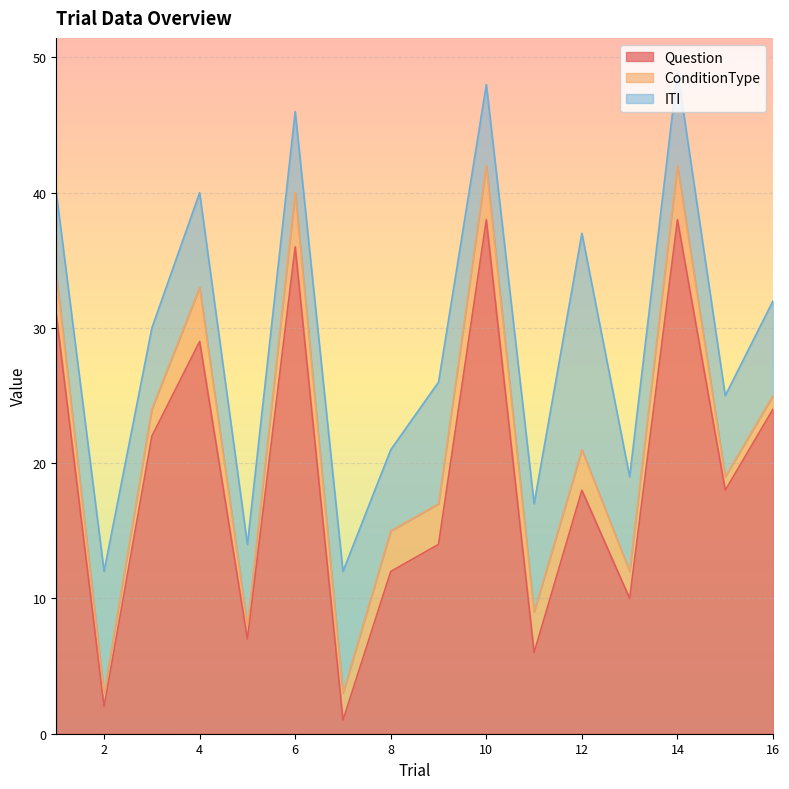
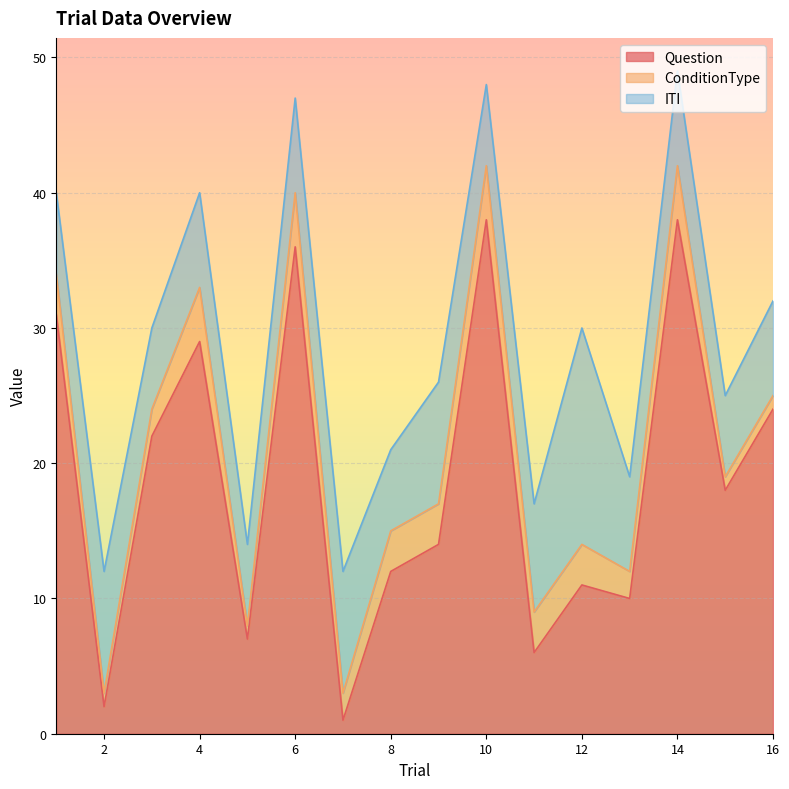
ITI, 6: 6 -> 7
Question, 12: 18 -> 11
